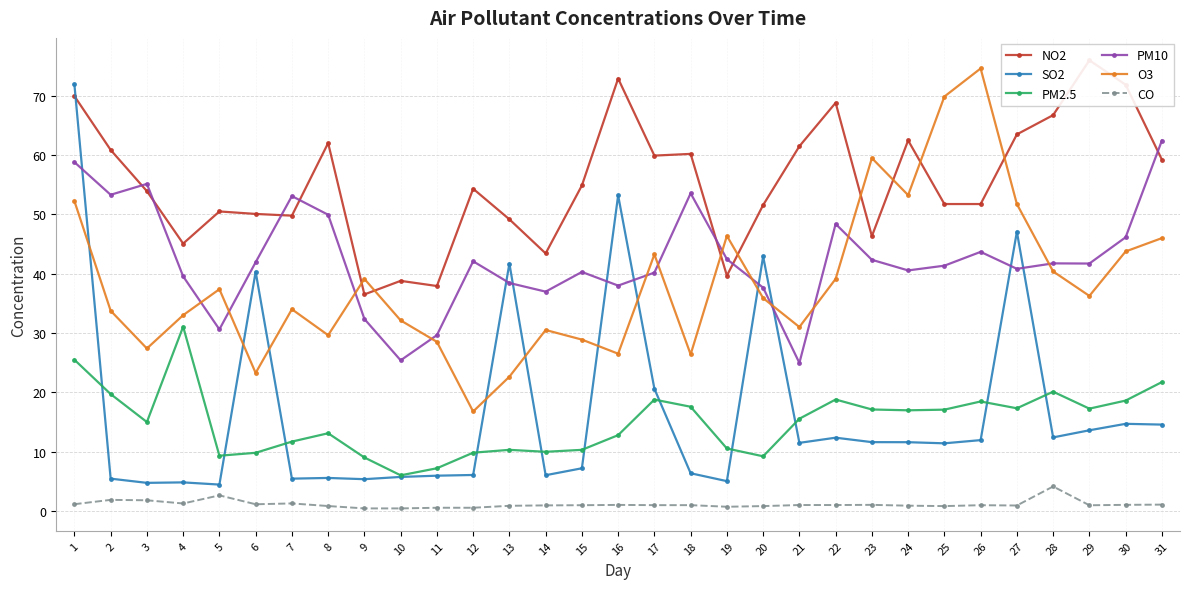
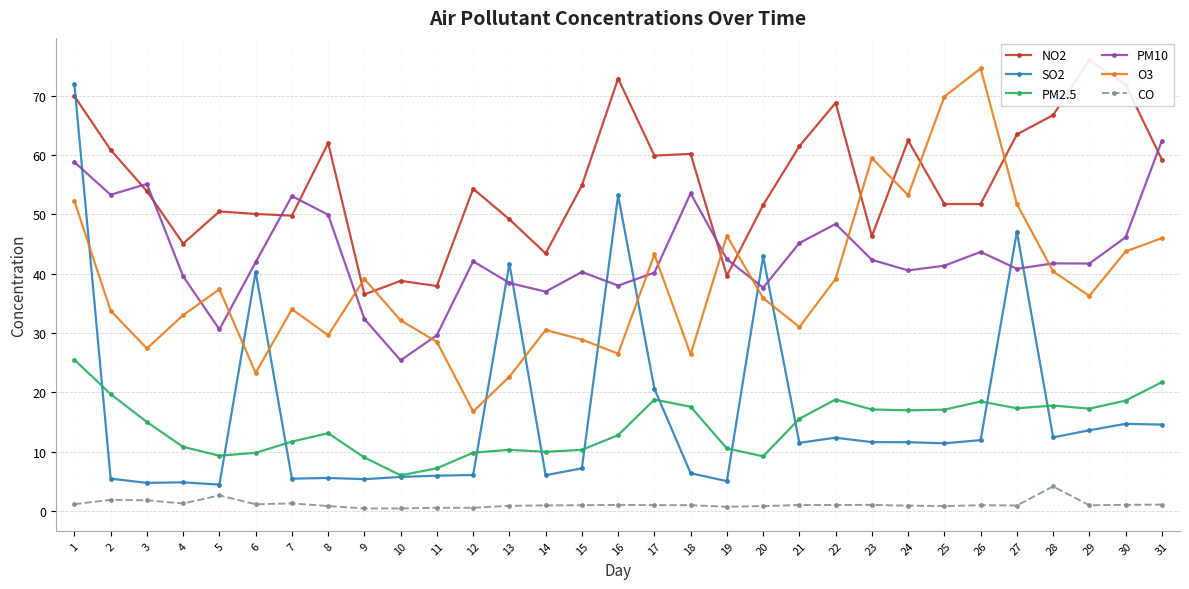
PM2.5, 4: 31 -> 11
PM10, 21: 25 -> 45
PM2.5, 28: 20 -> 18
